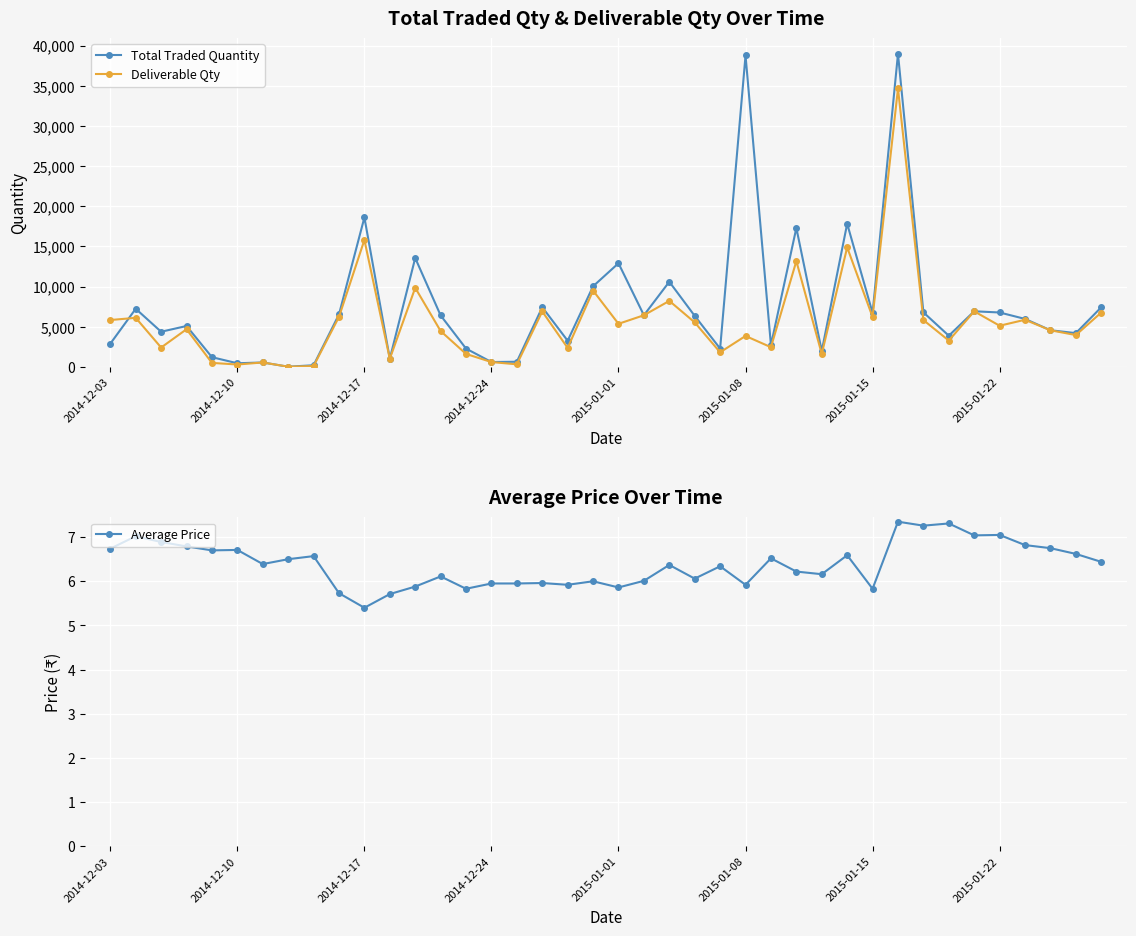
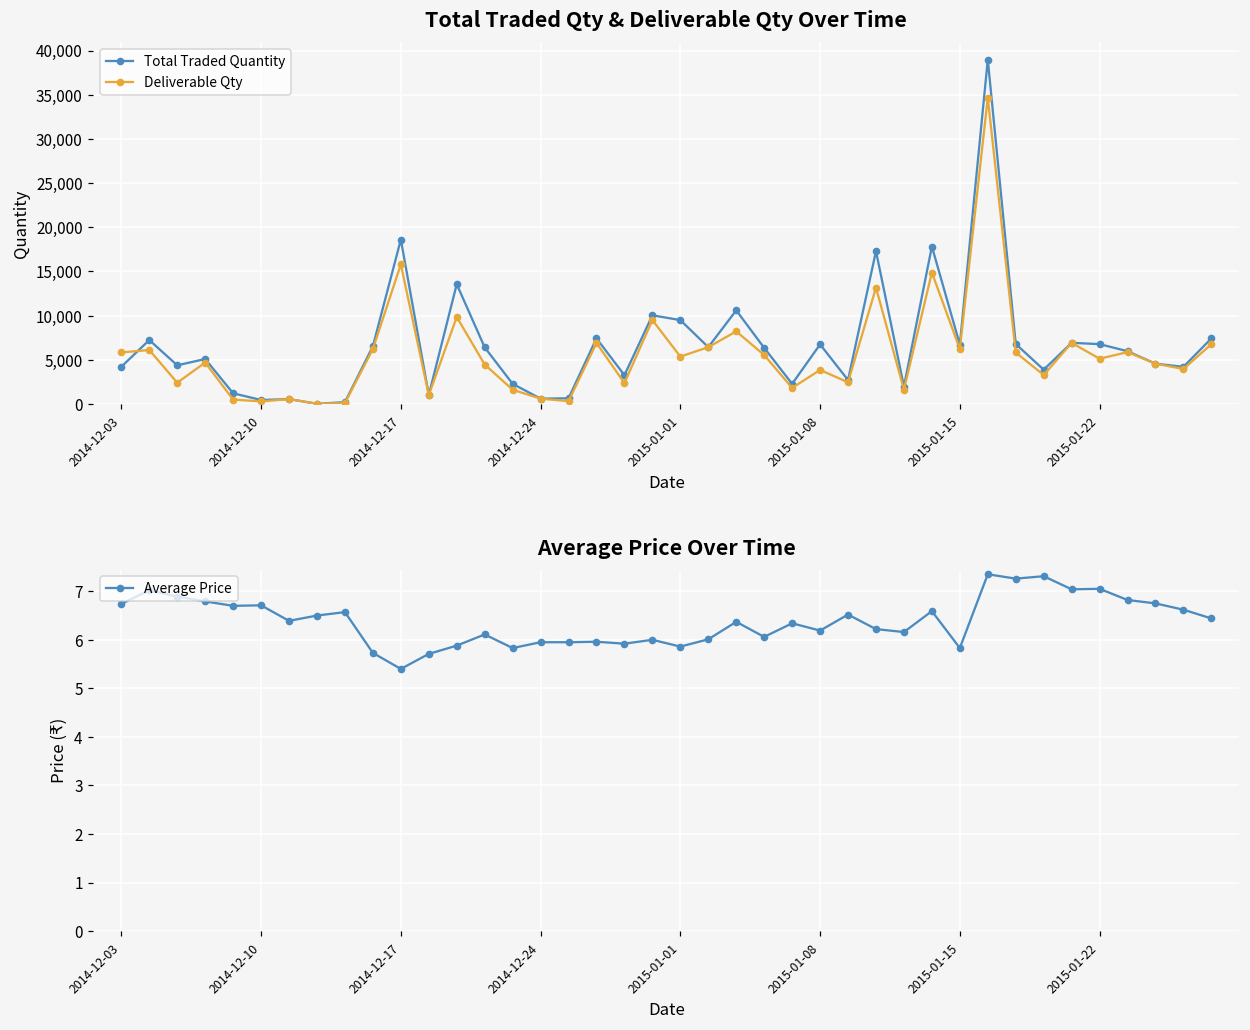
Total Traded Qty & Deliverable Qty Over Time, Total Traded Quantity, 2014-12-03: 3,000 -> 4,000
Total Traded Qty & Deliverable Qty Over Time, Total Traded Quantity, 2015-01-01: 13,000 -> 9,000
Total Traded Qty & Deliverable Qty Over Time, Total Traded Quantity, 2015-01-08: 39,000 -> 7,000
Average Price Over Time, 2015-01-08: 5.9 -> 6.2
